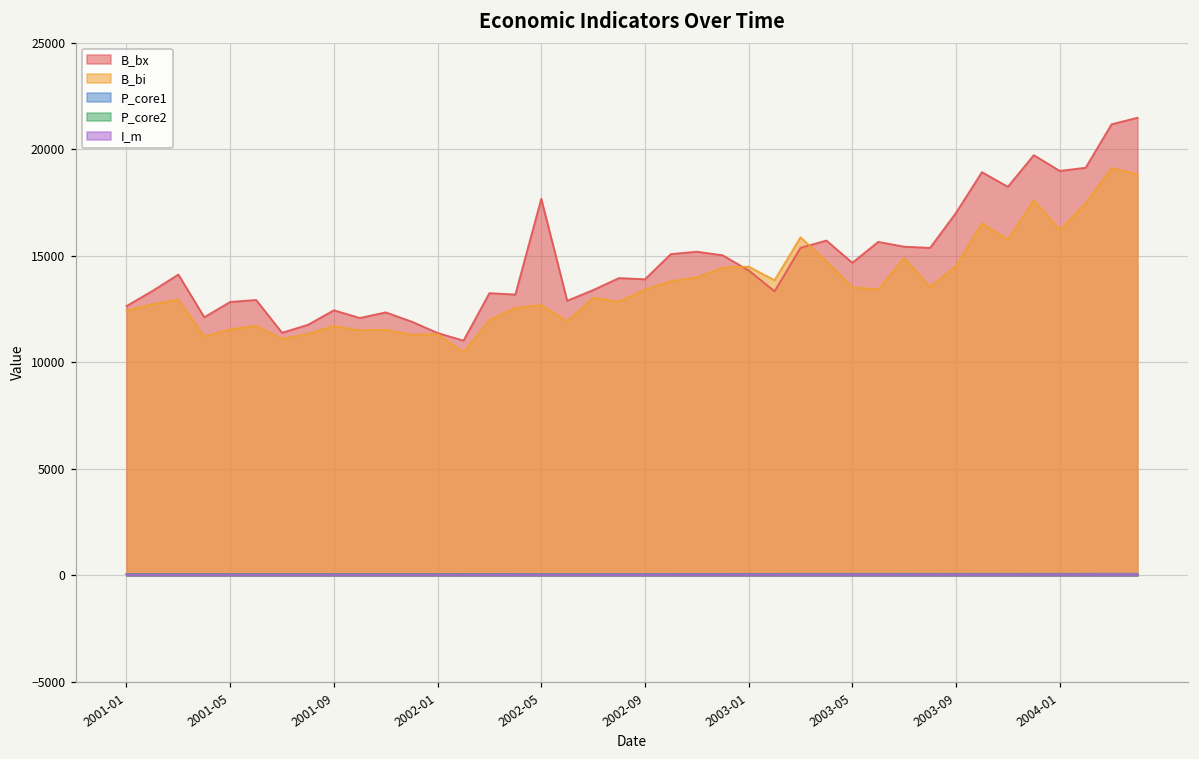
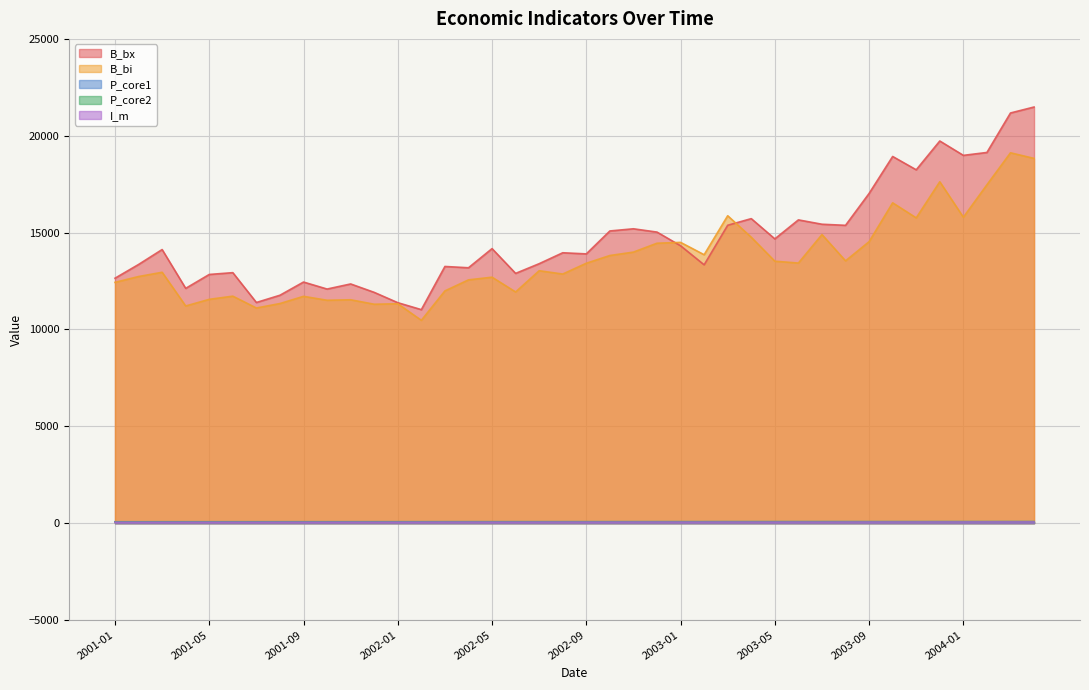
B_bx, 2002-05: 17700 -> 14200
B_bi, 2004-01: 16200 -> 15800
